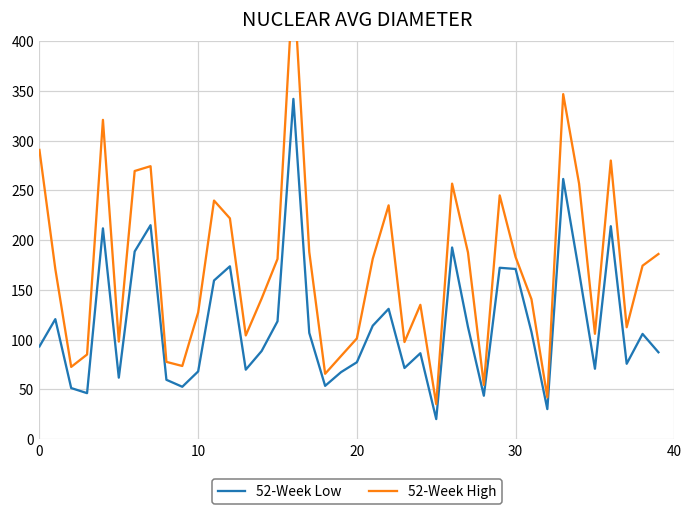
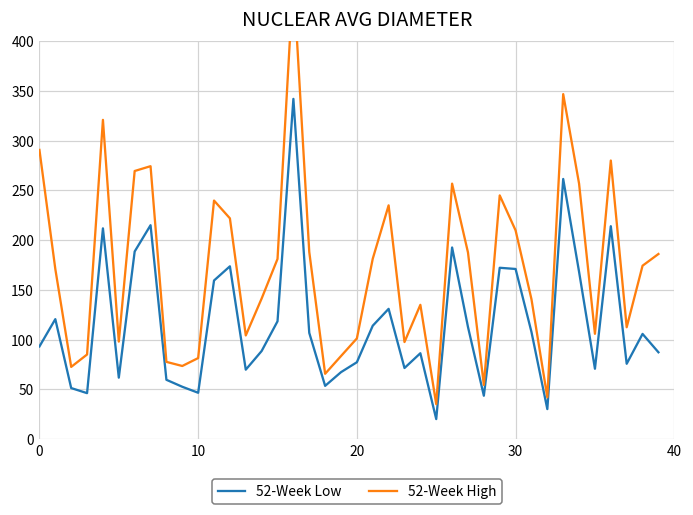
52-Week Low, 10: 70 -> 50
52-Week High, 10: 130 -> 80
52-Week High, 30: 180 -> 210
